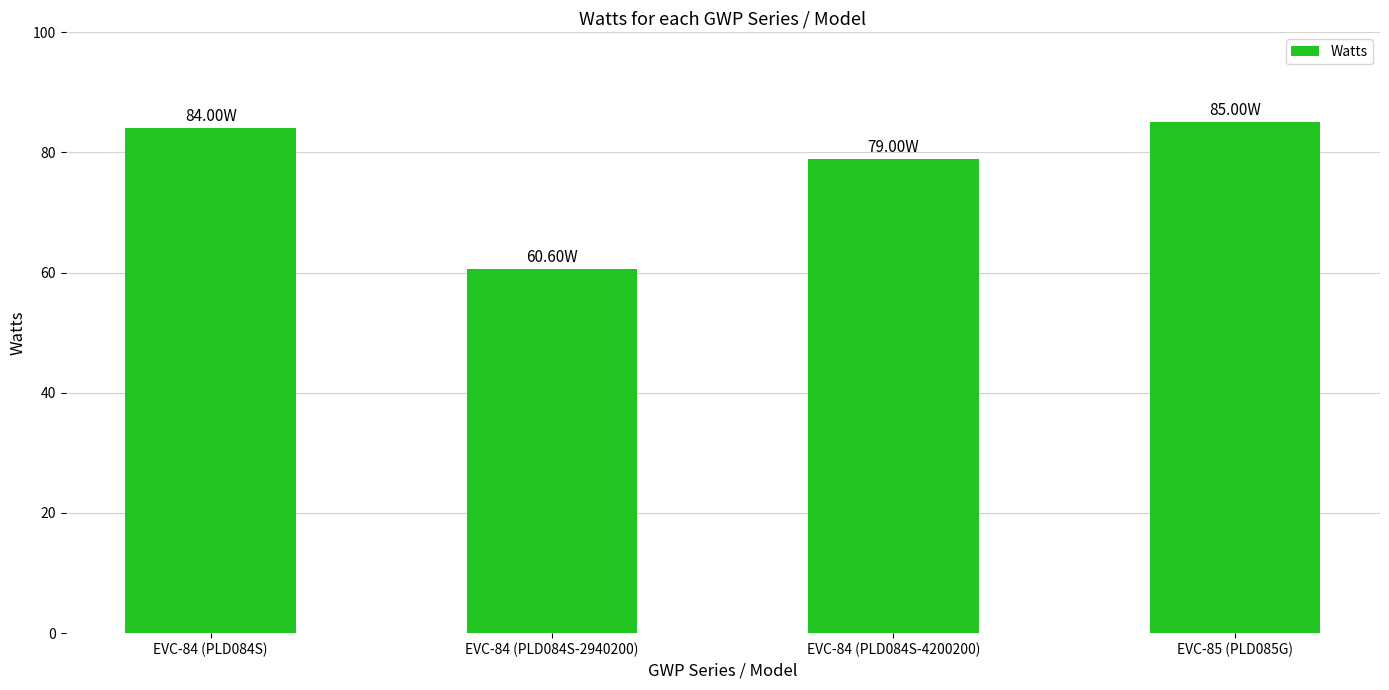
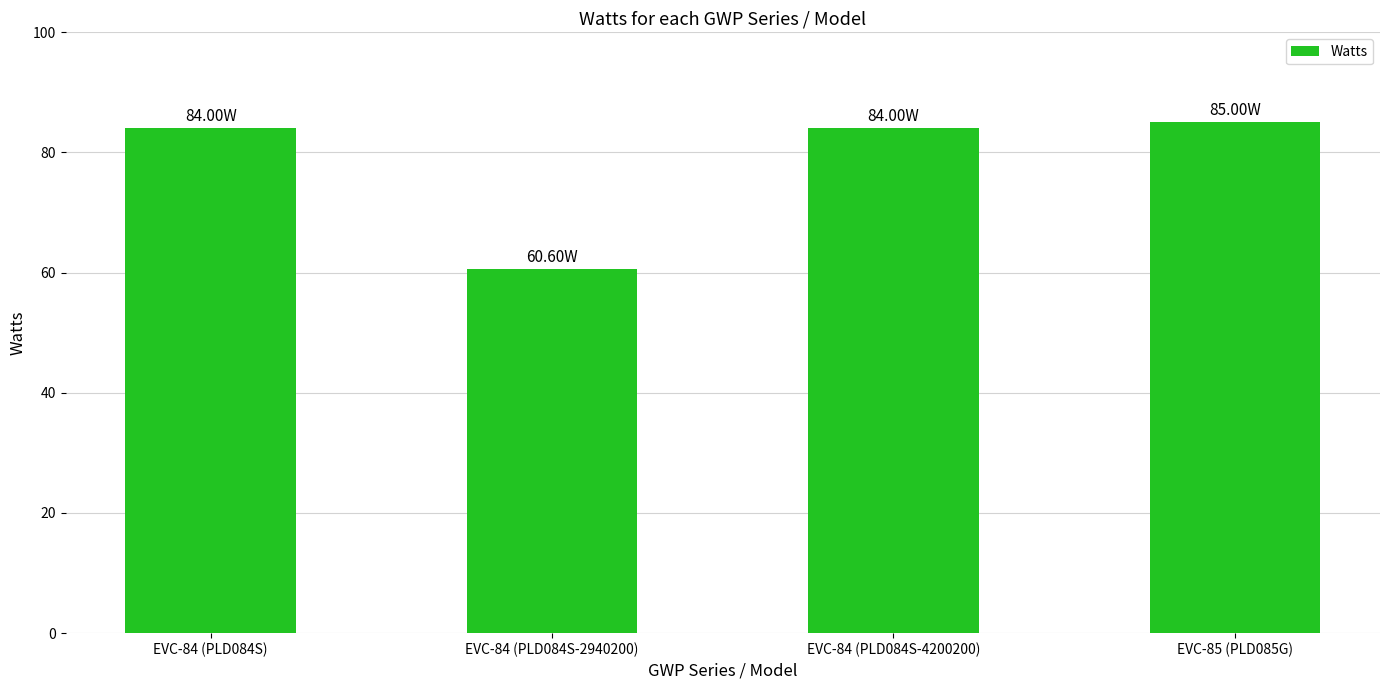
EVC-84 (PLD084S-4200200): 79.00W -> 84.00W
